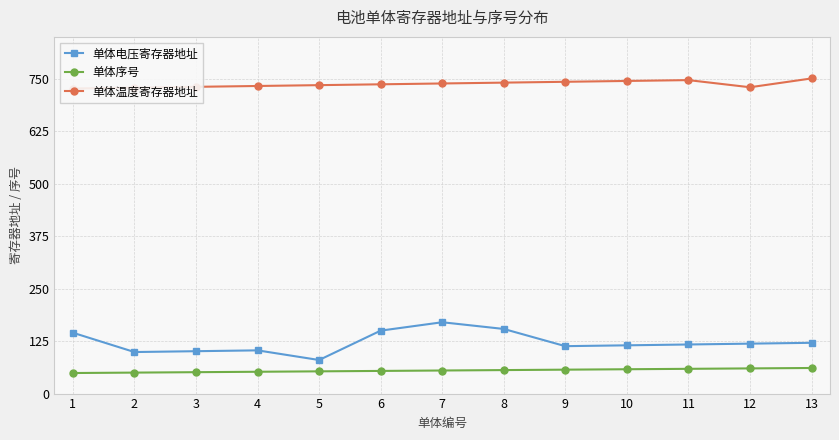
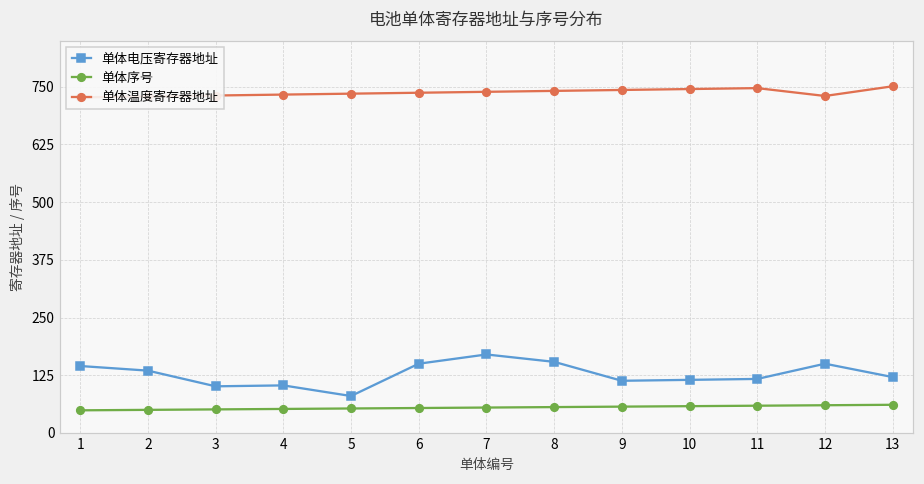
单体电压寄存器地址, 2: 100 -> 140
单体电压寄存器地址, 12: 120 -> 150
